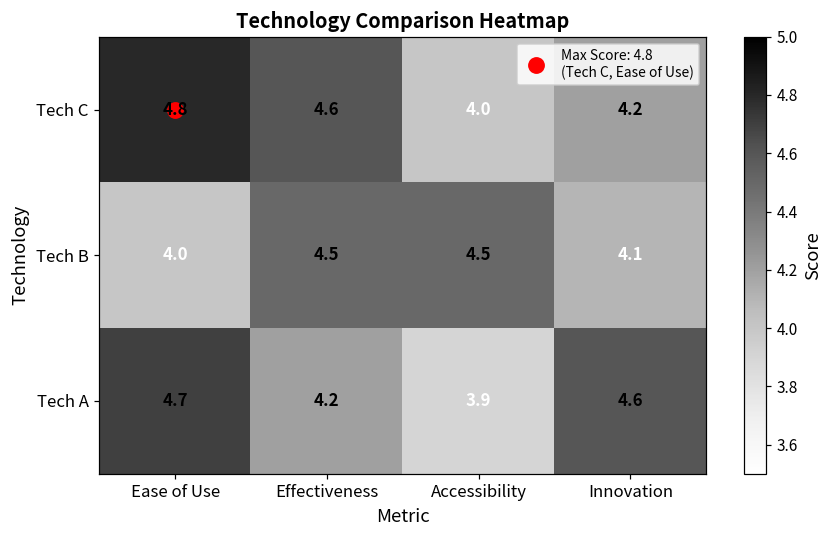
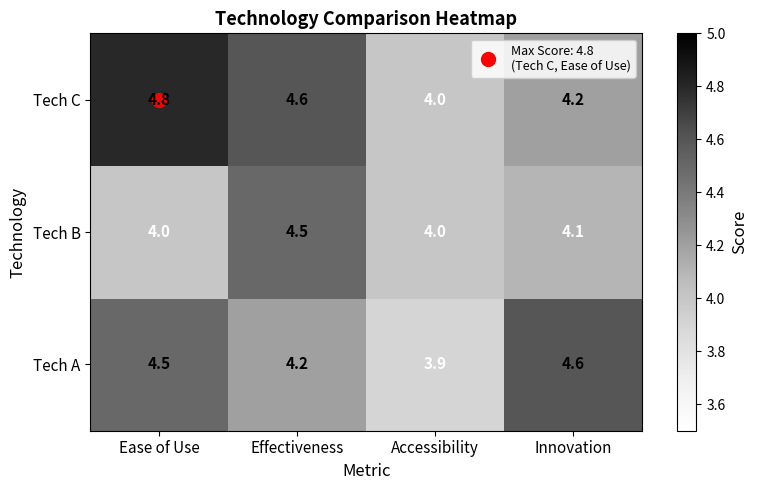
Tech B, Accessibility: 4.5 -> 4.0
Tech A, Ease of Use: 4.7 -> 4.5
